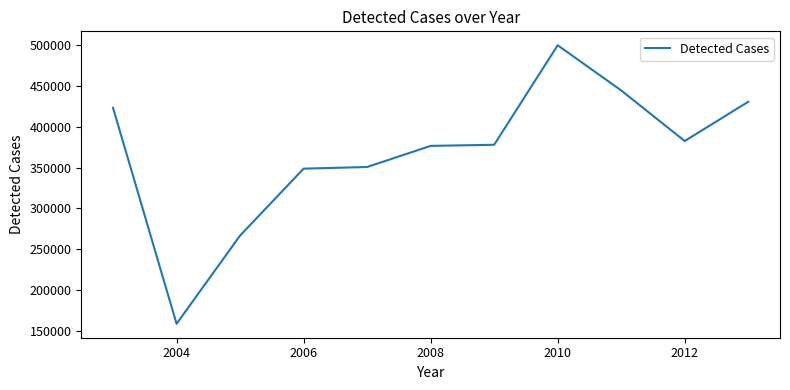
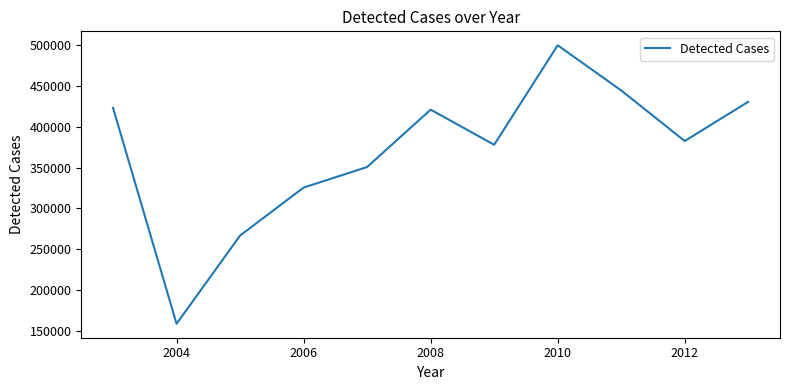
2006: 350000 -> 330000
2008: 380000 -> 420000
